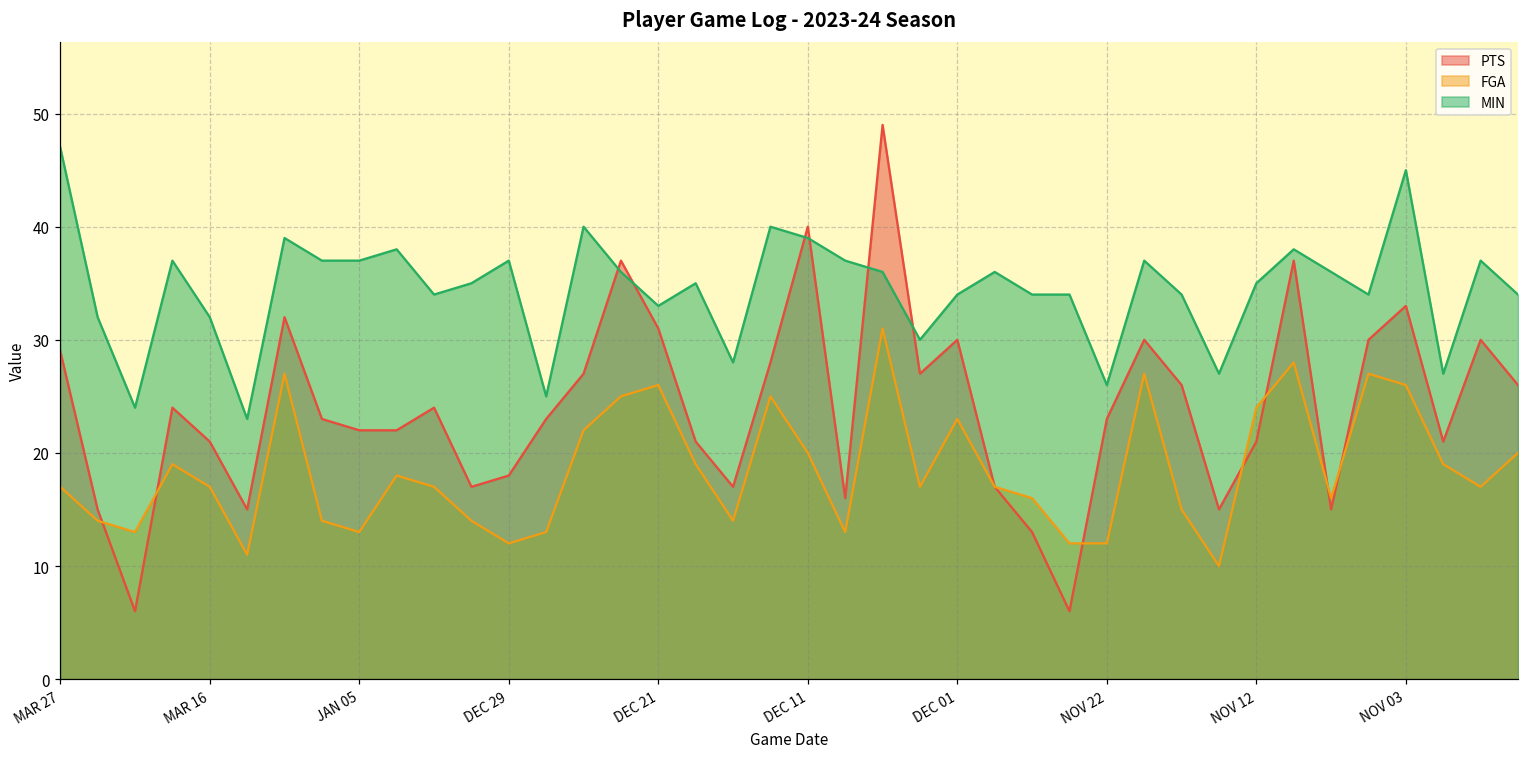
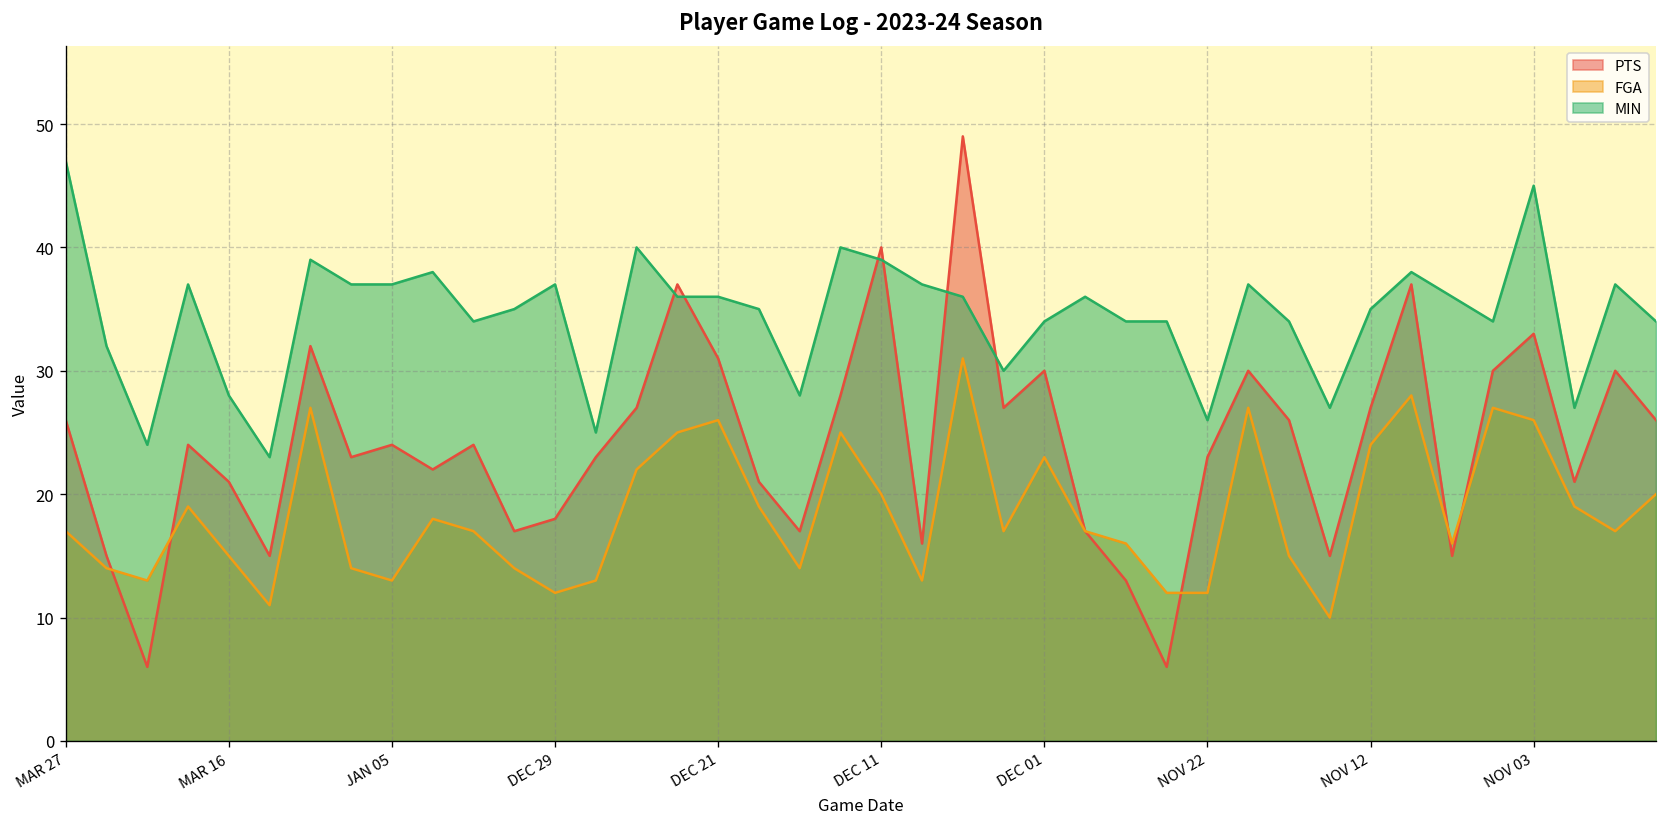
PTS, MAR 27: 29 -> 26
FGA, MAR 16: 17 -> 15
MIN, MAR 16: 32 -> 28
PTS, JAN 05: 22 -> 24
MIN, DEC 21: 33 -> 36
PTS, NOV 12: 21 -> 27
